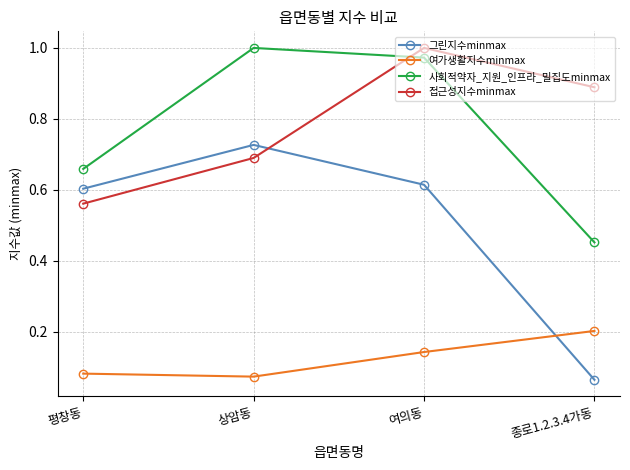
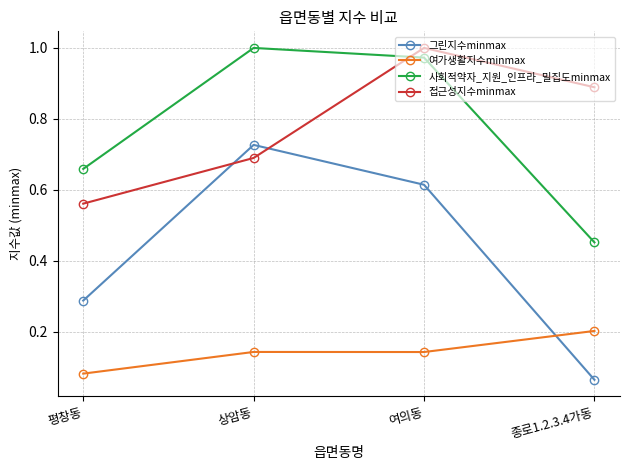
그린지수minmax, 평창동: 0.60 -> 0.29
여가생활지수minmax, 상암동: 0.07 -> 0.14
